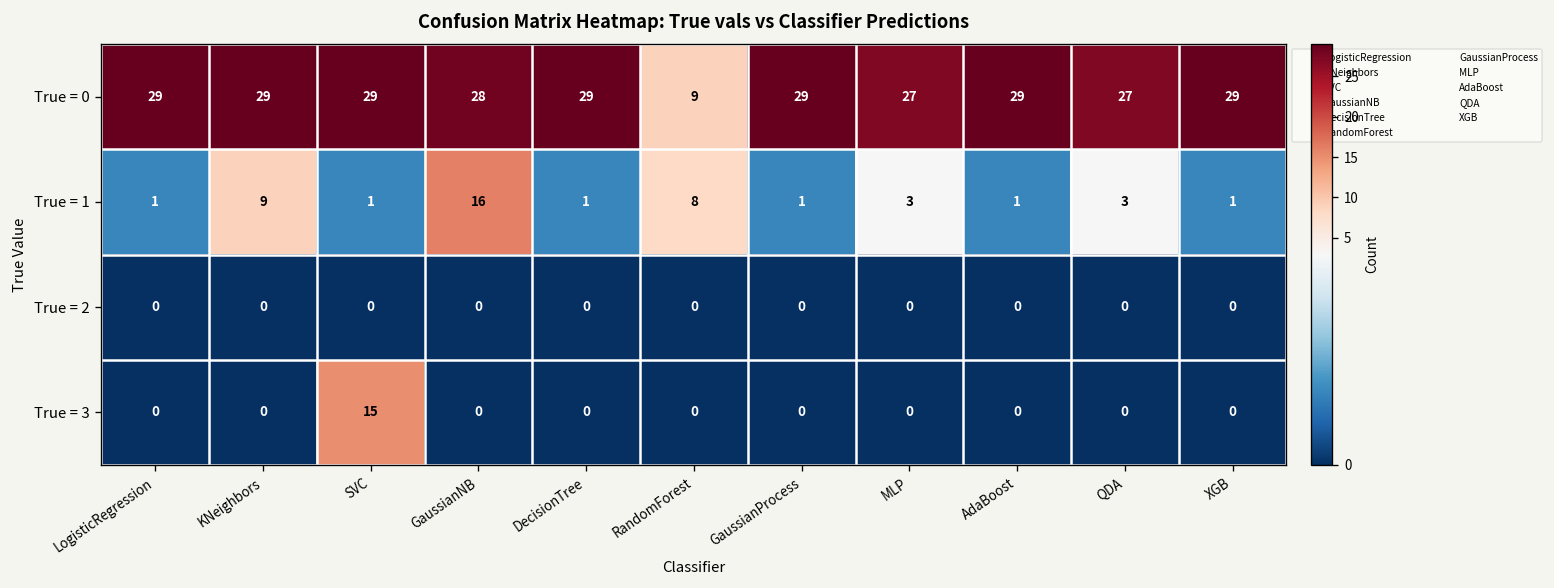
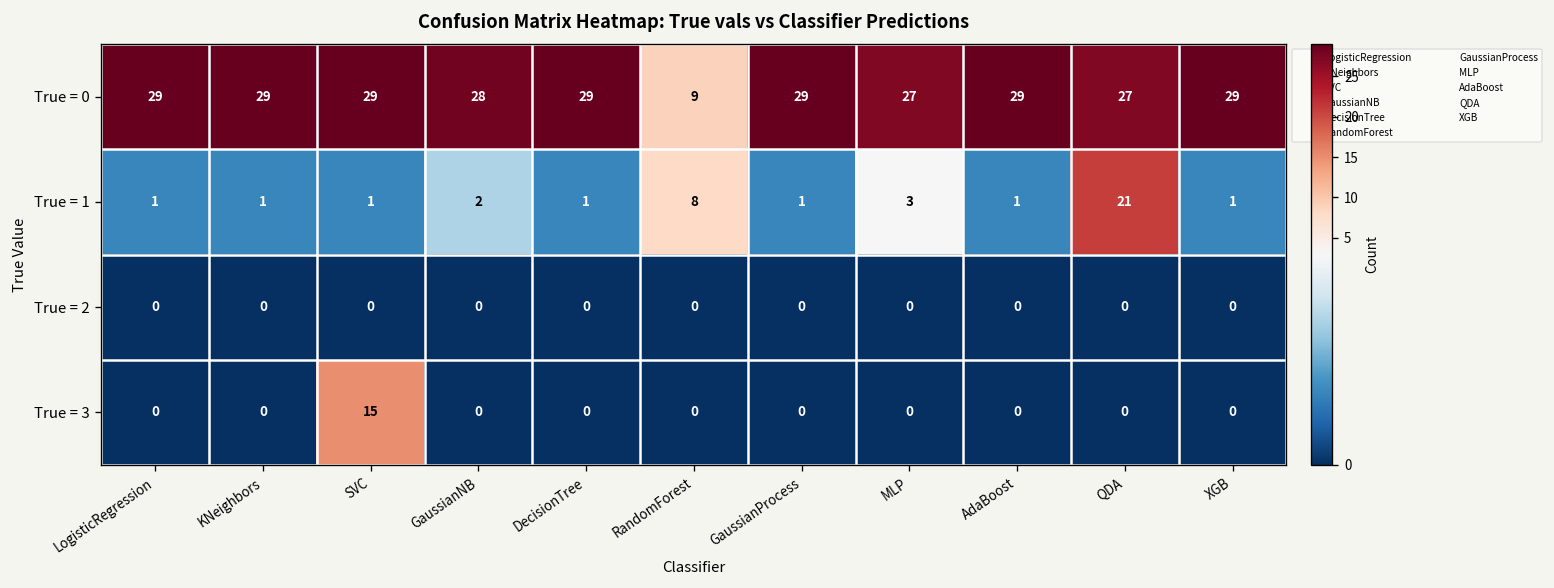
True = 1, KNeighbors: 9 -> 1
True = 1, GaussianNB: 16 -> 2
True = 1, QDA: 3 -> 21
